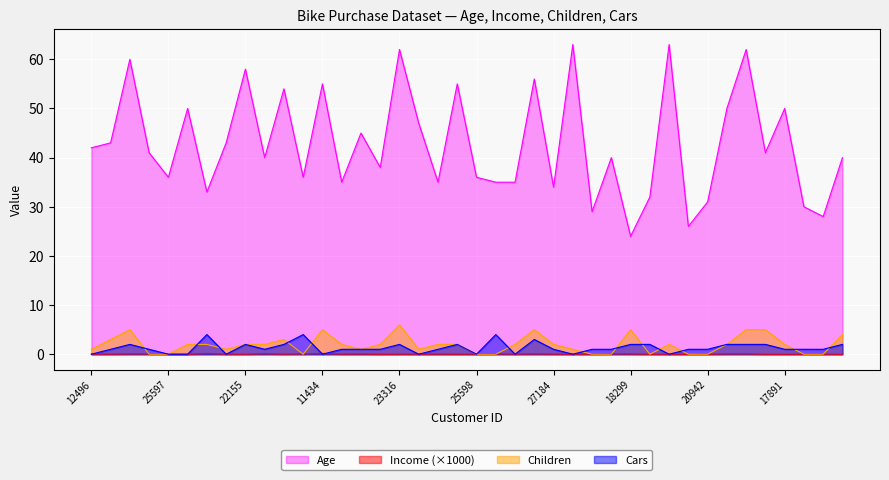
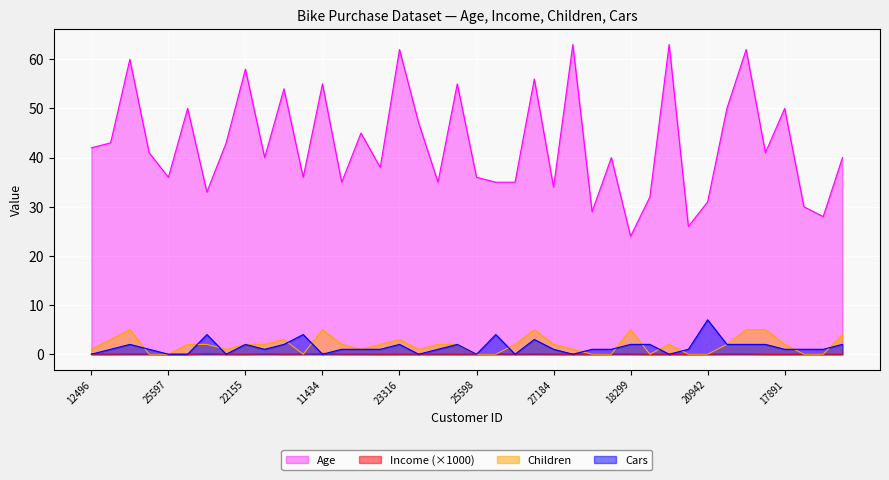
Children, 23316: 6 -> 3
Cars, 20942: 1 -> 7
